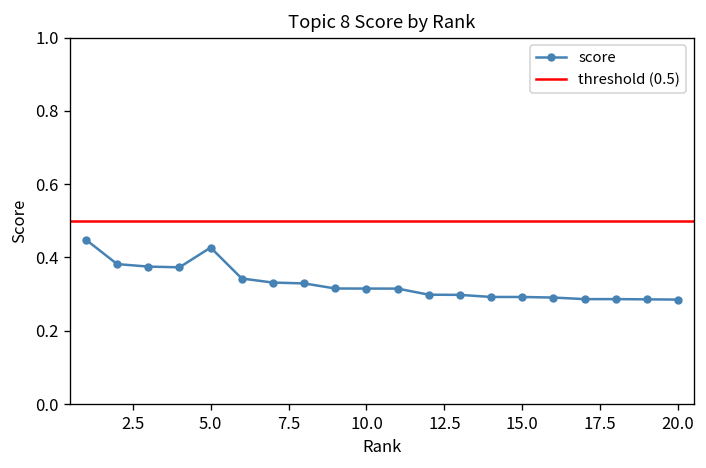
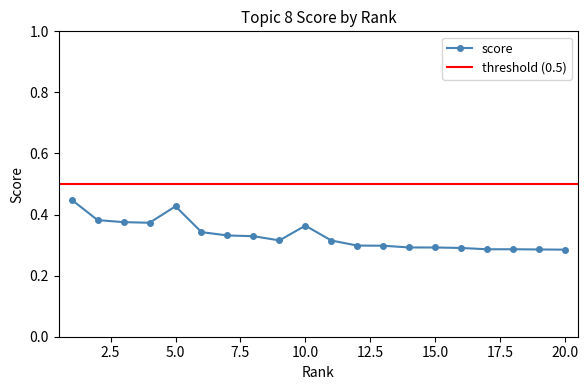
10.0: 0.32 -> 0.36
